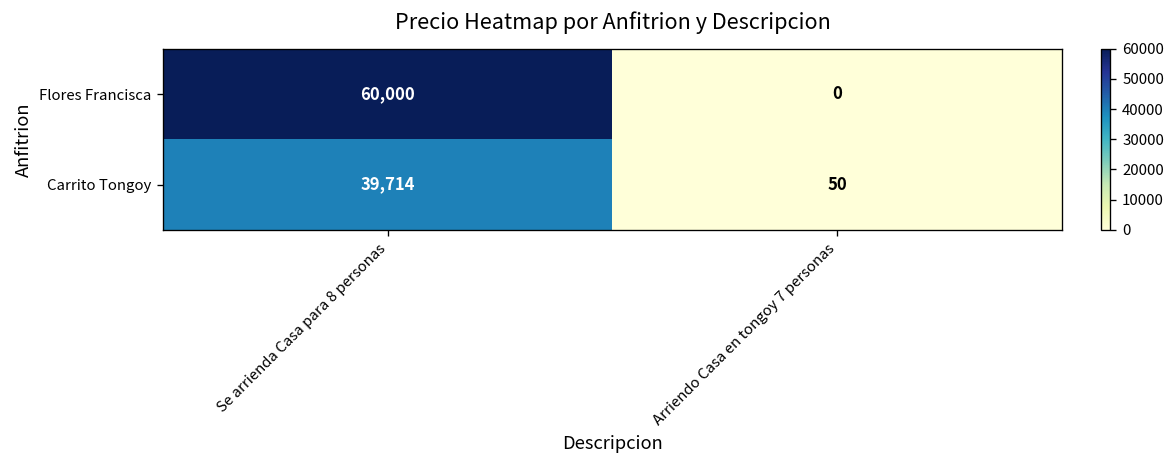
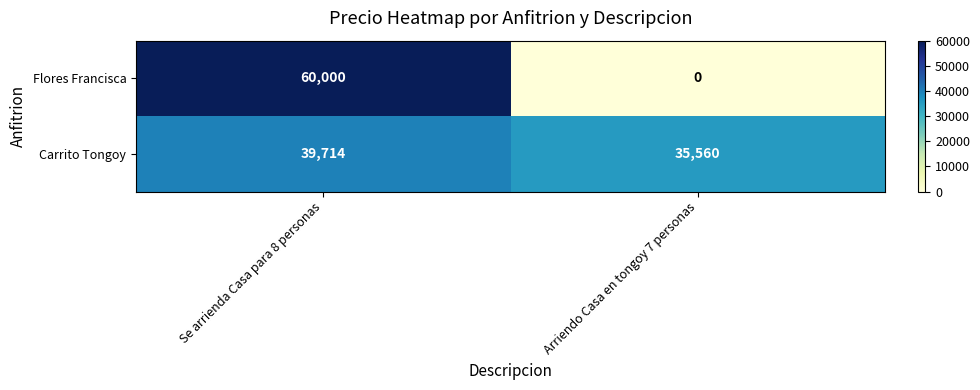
Carrito Tongoy, Arriendo Casa en tongoy 7 personas: 50 -> 35,560
